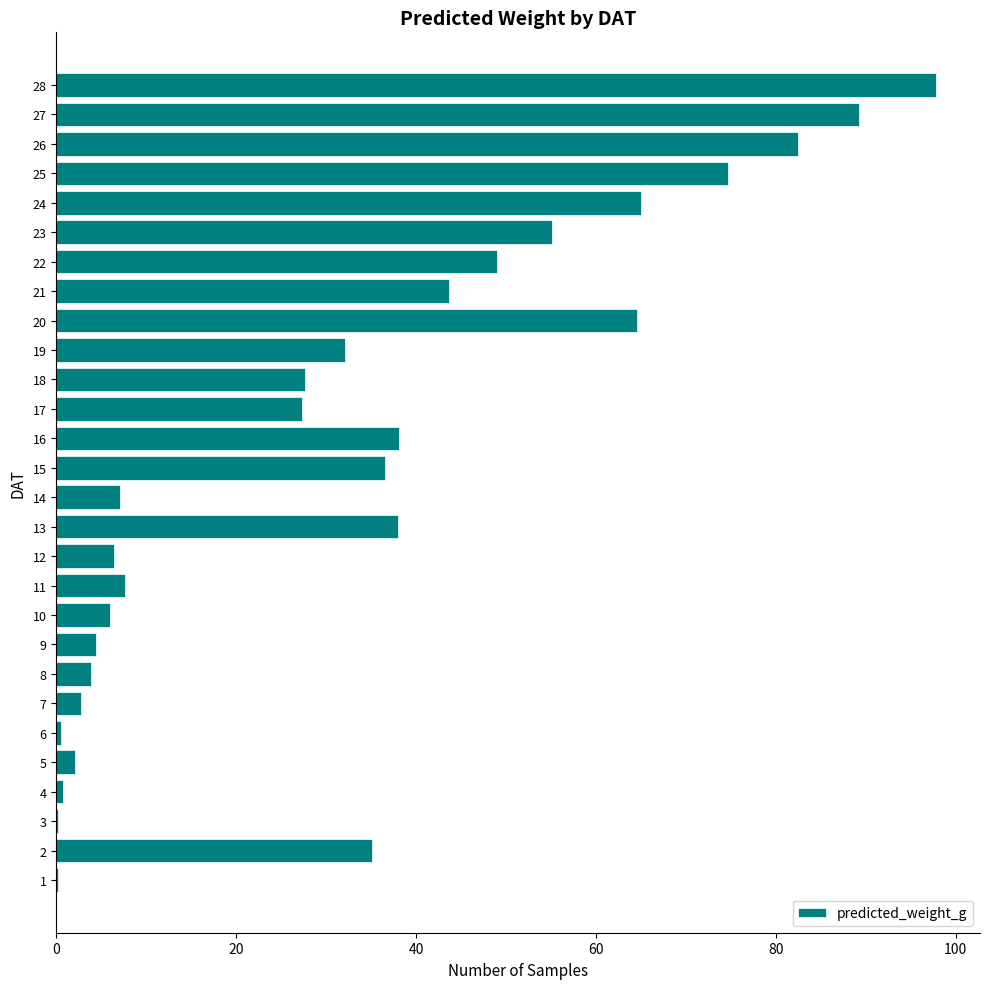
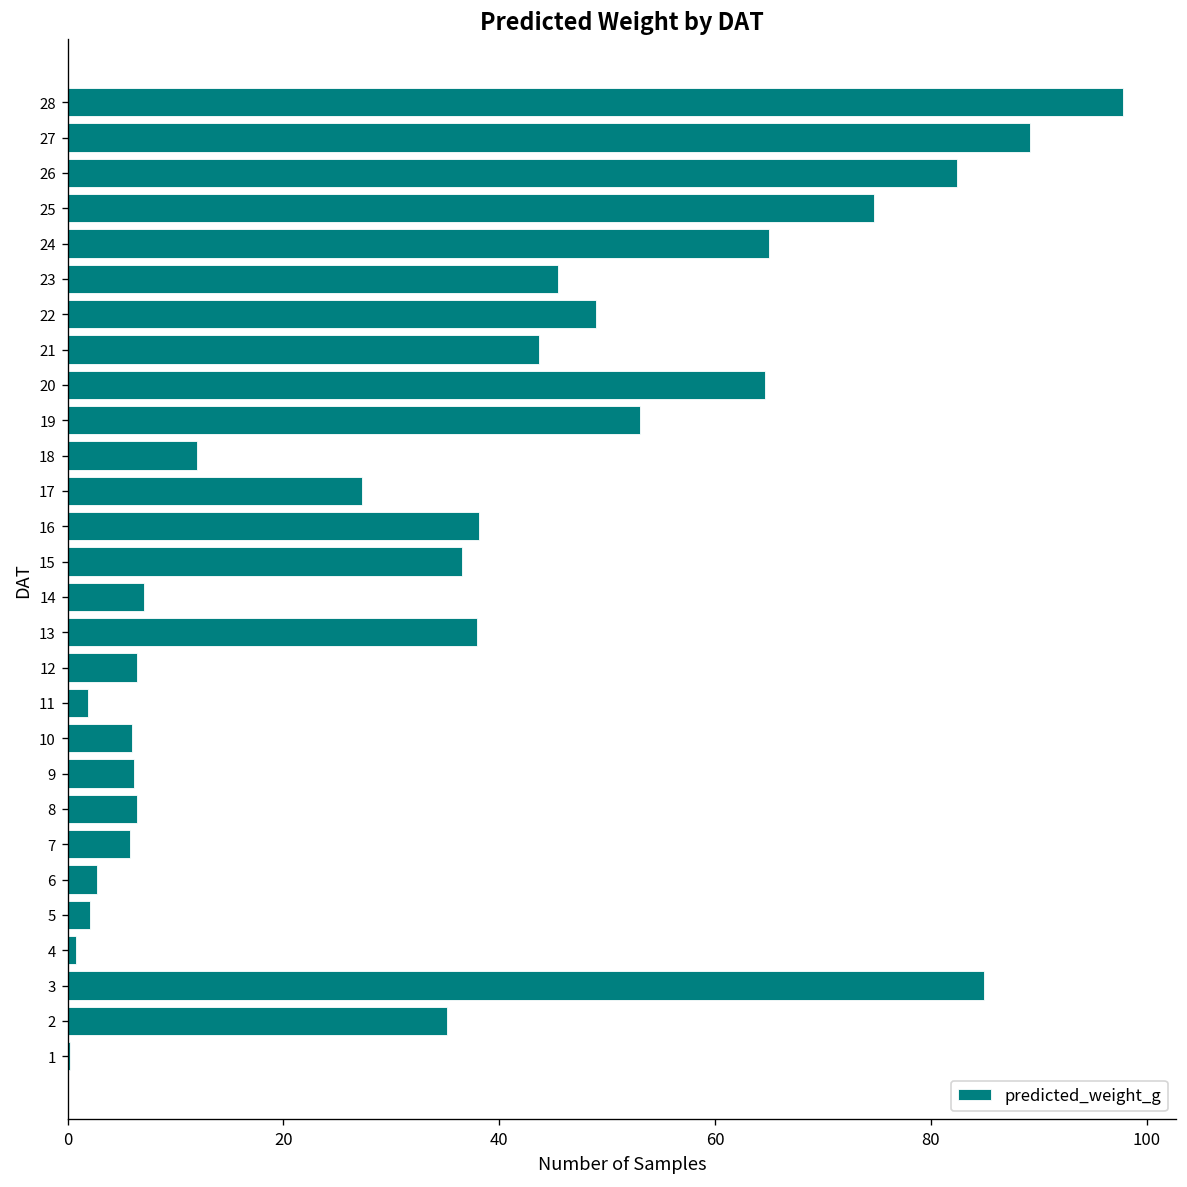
23: 55 -> 45
19: 32 -> 53
18: 28 -> 12
11: 8 -> 2
9: 4 -> 6
8: 4 -> 6
7: 3 -> 6
6: 1 -> 3
3: 0 -> 85
